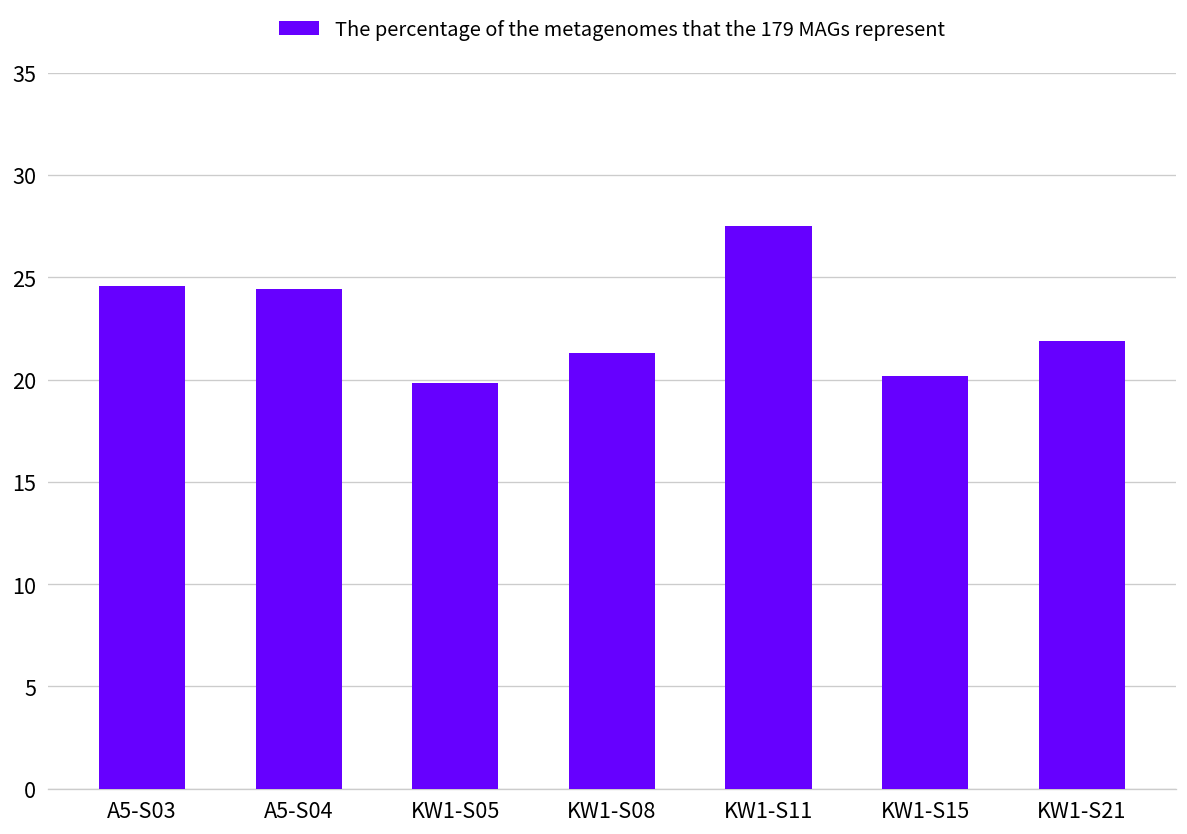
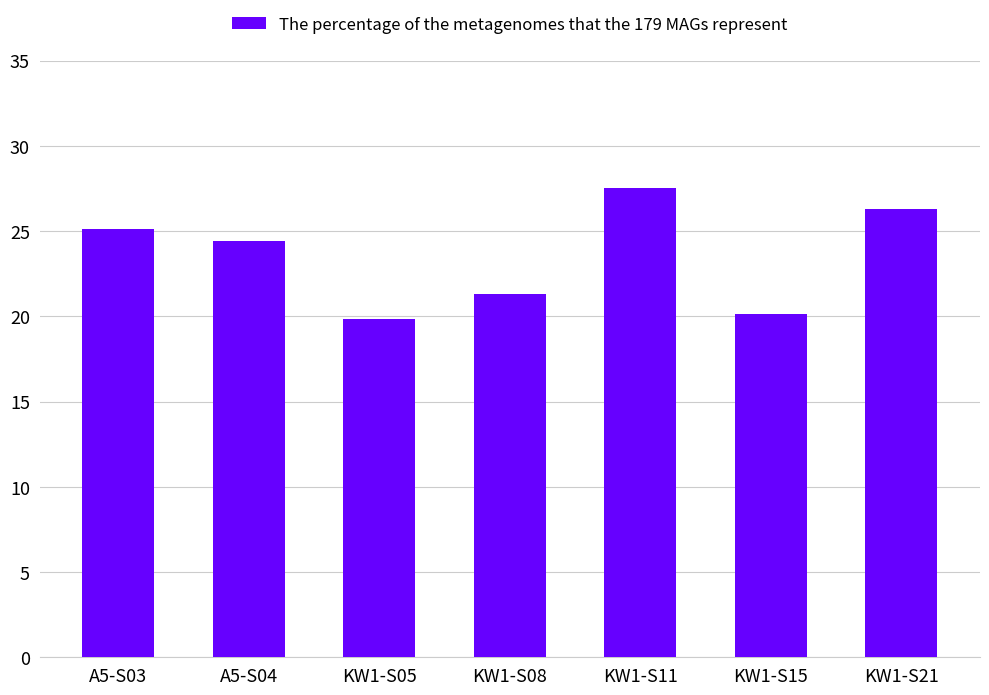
A5-S03: 24.6 -> 25.1
KW1-S21: 21.9 -> 26.3
